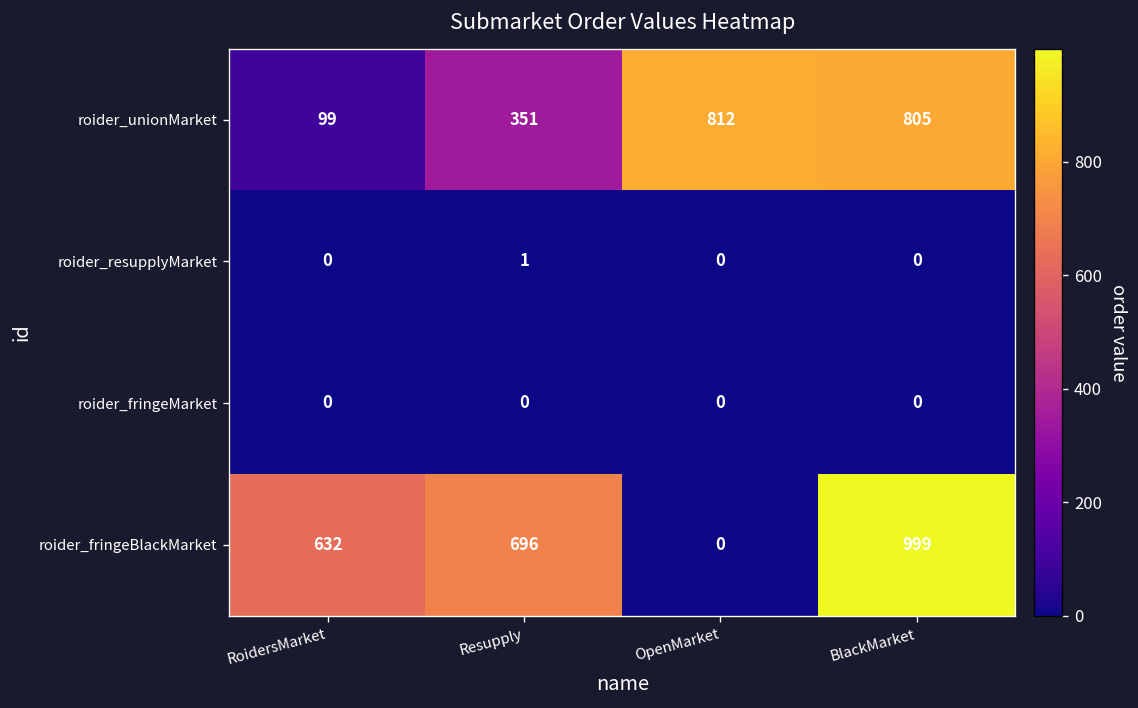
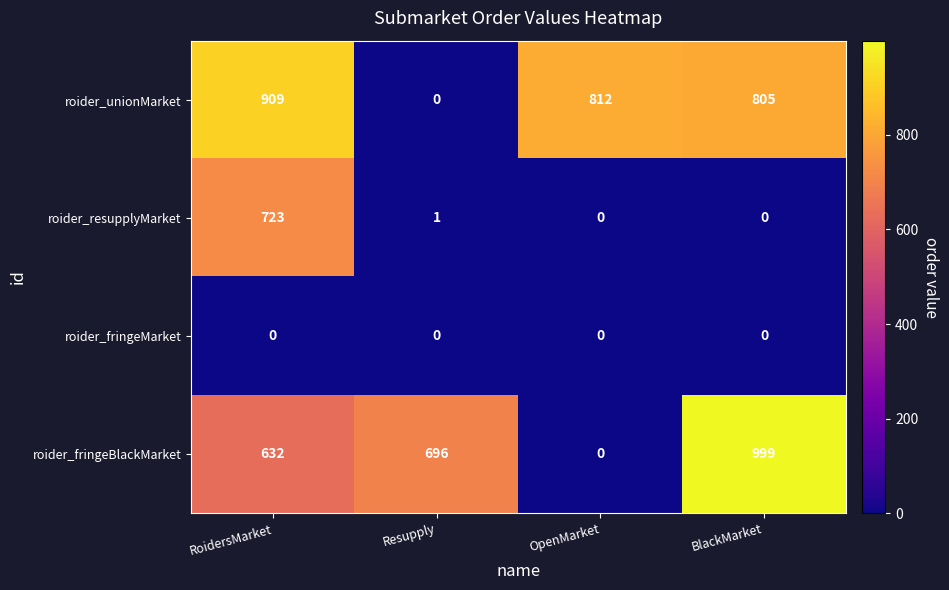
roider_unionMarket, RoidersMarket: 99 -> 909
roider_unionMarket, Resupply: 351 -> 0
roider_resupplyMarket, RoidersMarket: 0 -> 723
